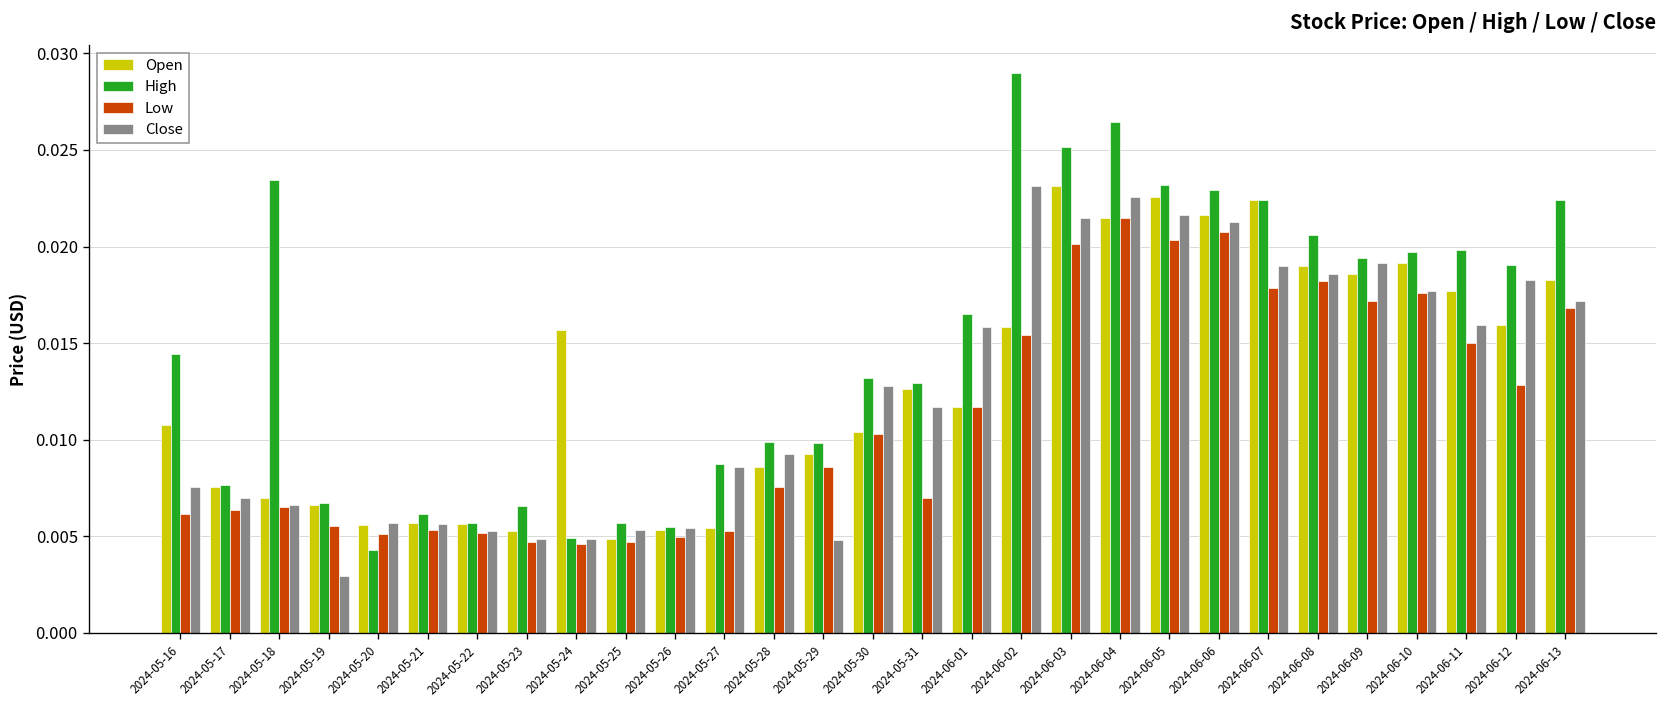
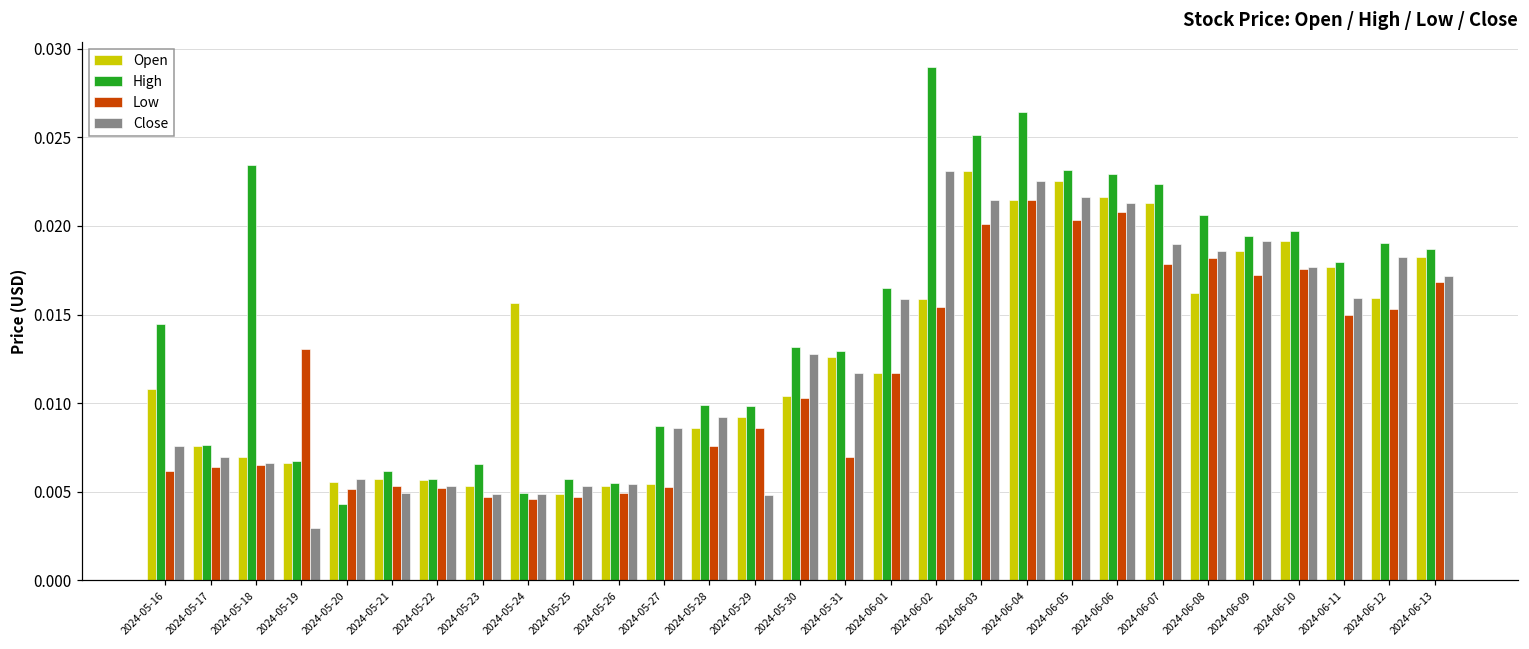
Low, 2024-05-19: 0.0055 -> 0.0131
Close, 2024-05-21: 0.0056 -> 0.0049
Open, 2024-06-07: 0.0224 -> 0.0213
Open, 2024-06-08: 0.0190 -> 0.0162
High, 2024-06-11: 0.0198 -> 0.0179
Low, 2024-06-12: 0.0129 -> 0.0153
High, 2024-06-13: 0.0224 -> 0.0187
